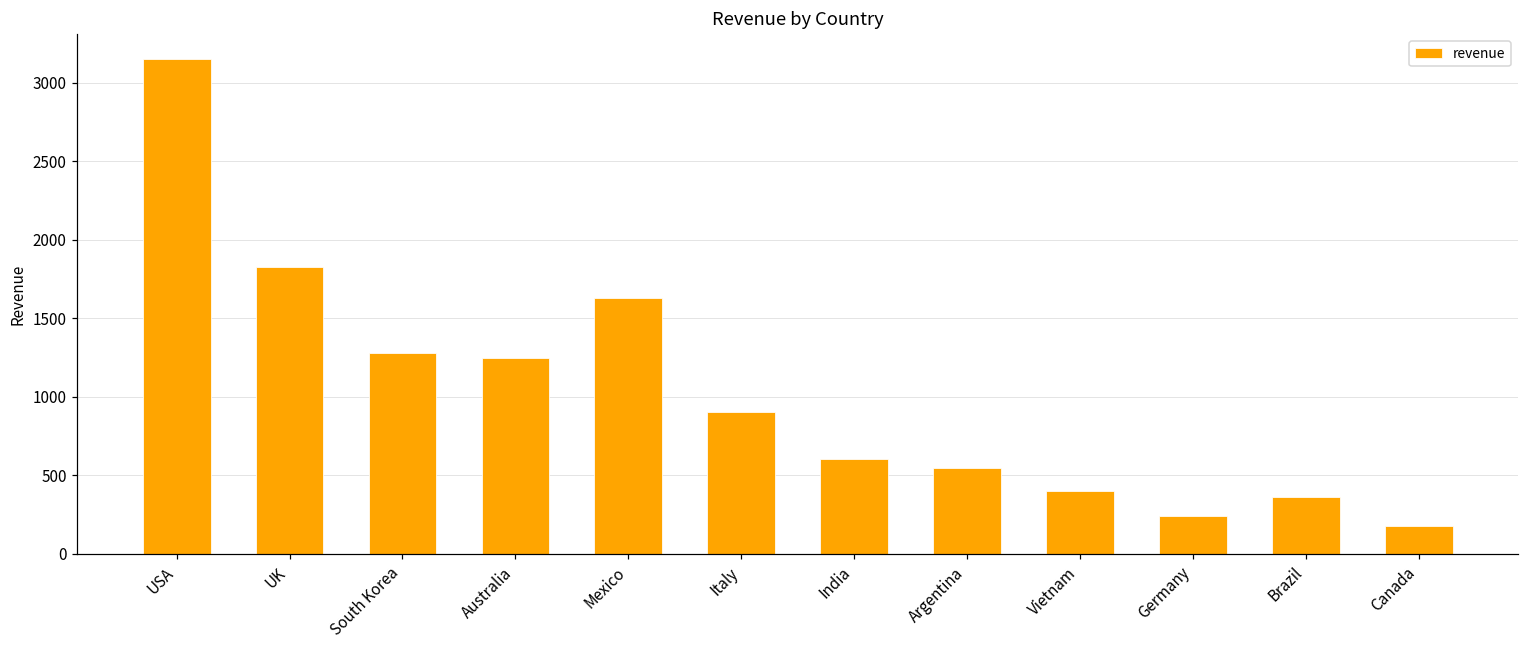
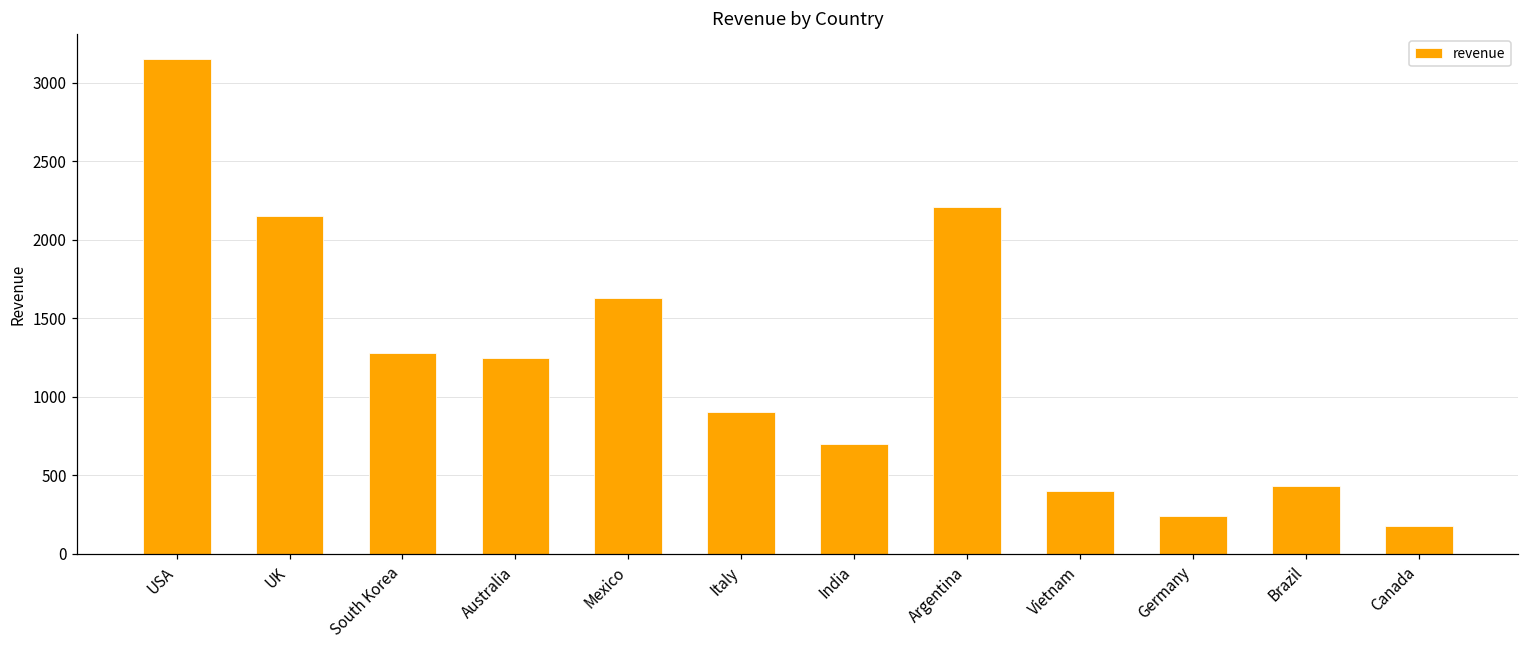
UK: 1830 -> 2150
India: 610 -> 700
Argentina: 550 -> 2210
Brazil: 360 -> 430
